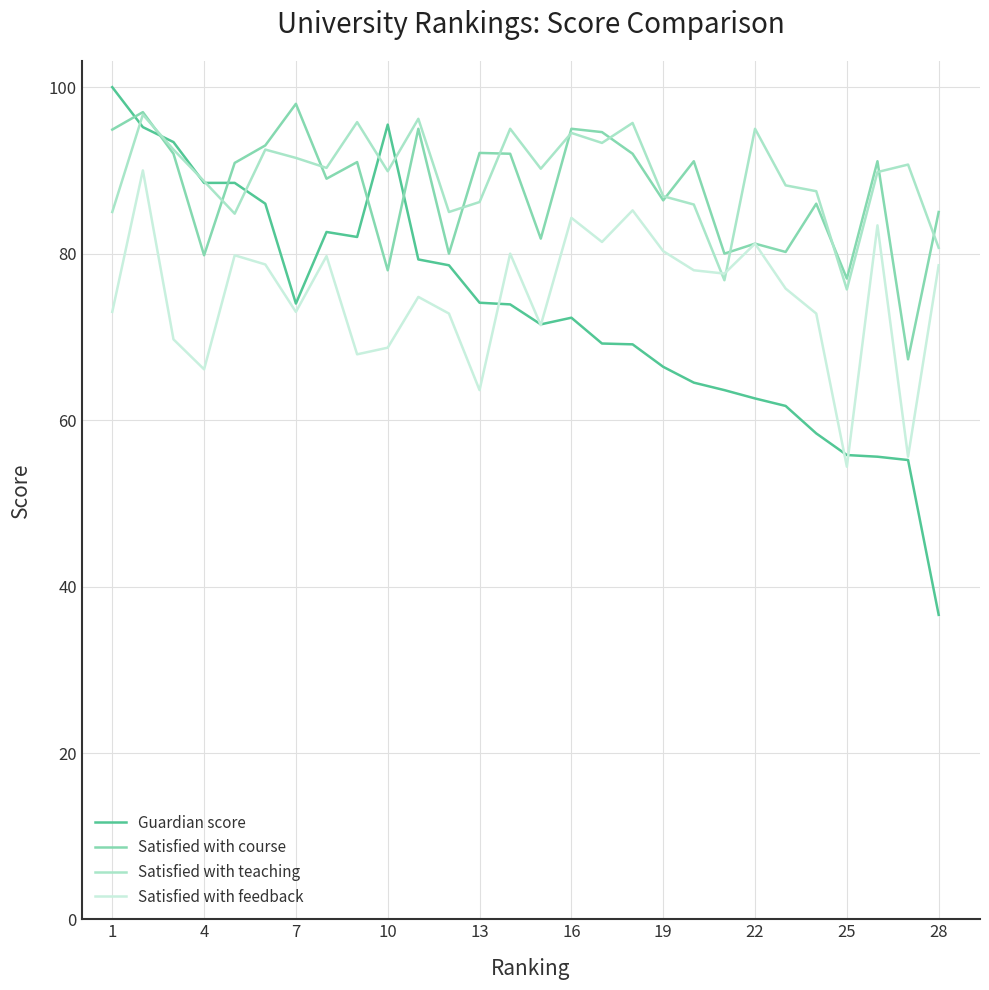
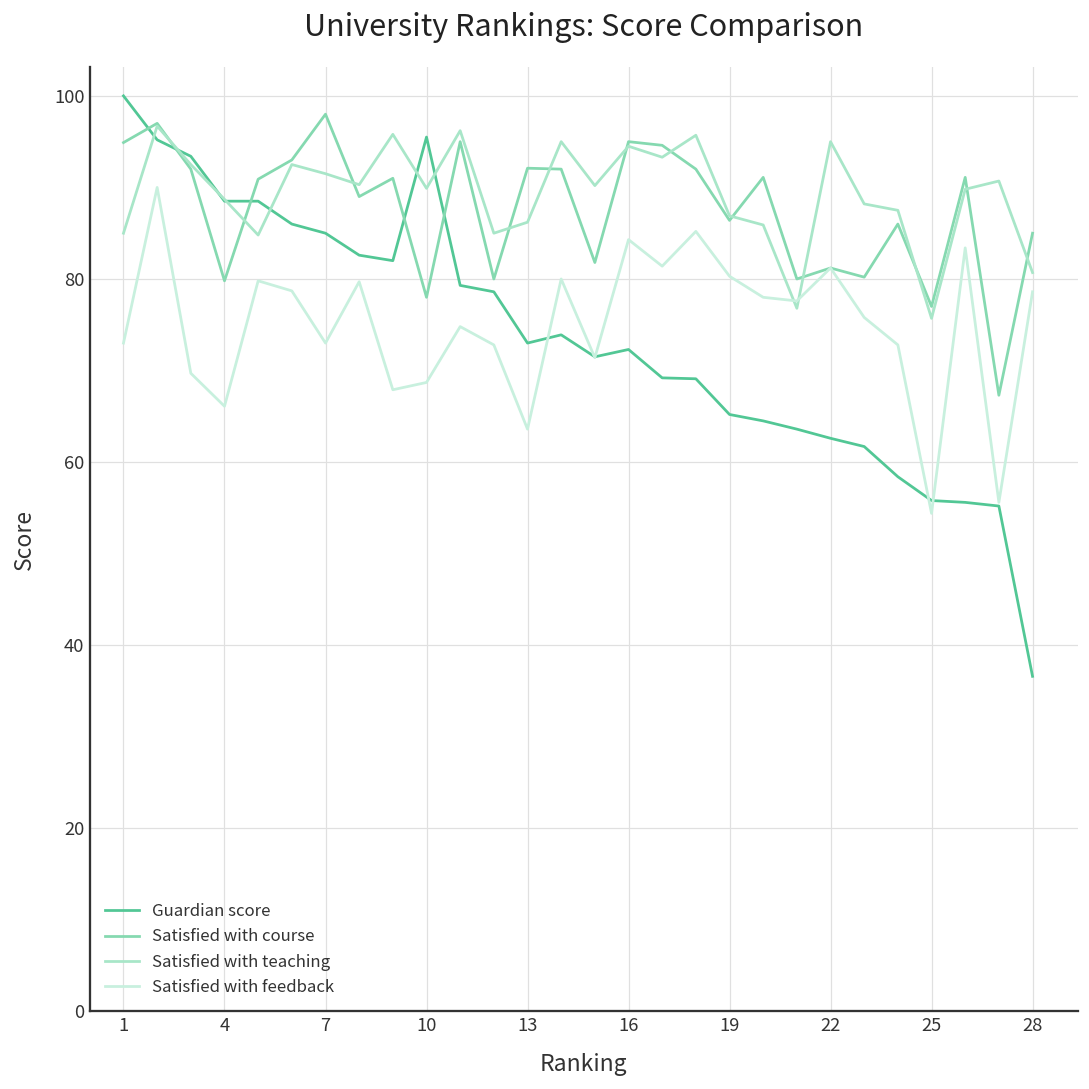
Guardian score, 7: 74 -> 85
Guardian score, 13: 74 -> 73
Guardian score, 19: 66 -> 65
